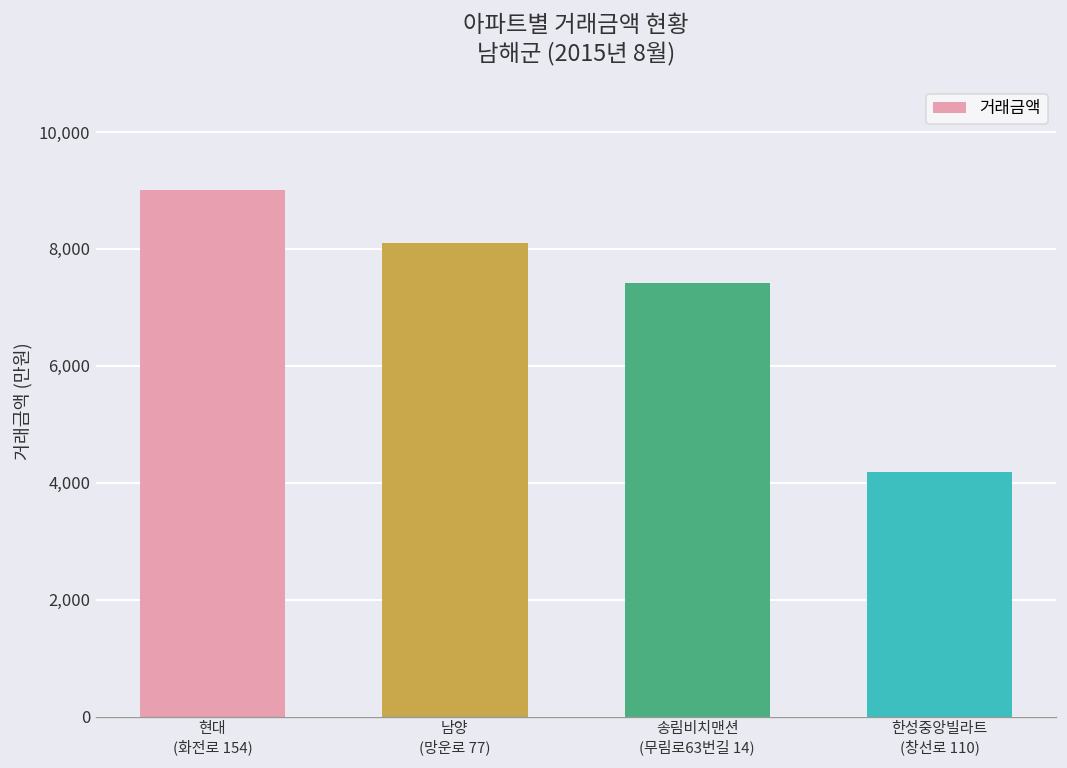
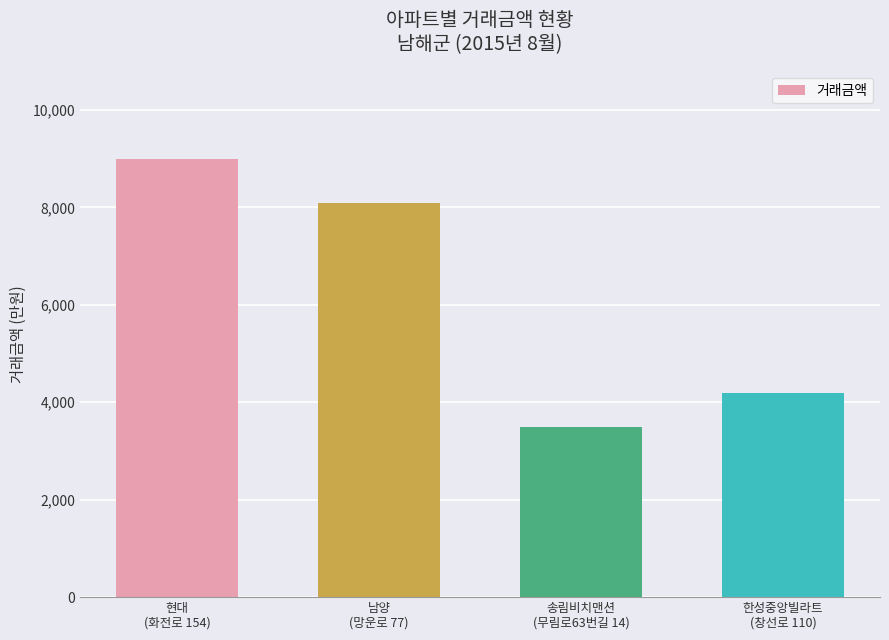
송림비치맨션 (무림로63번길 14): 7,400 -> 3,500
